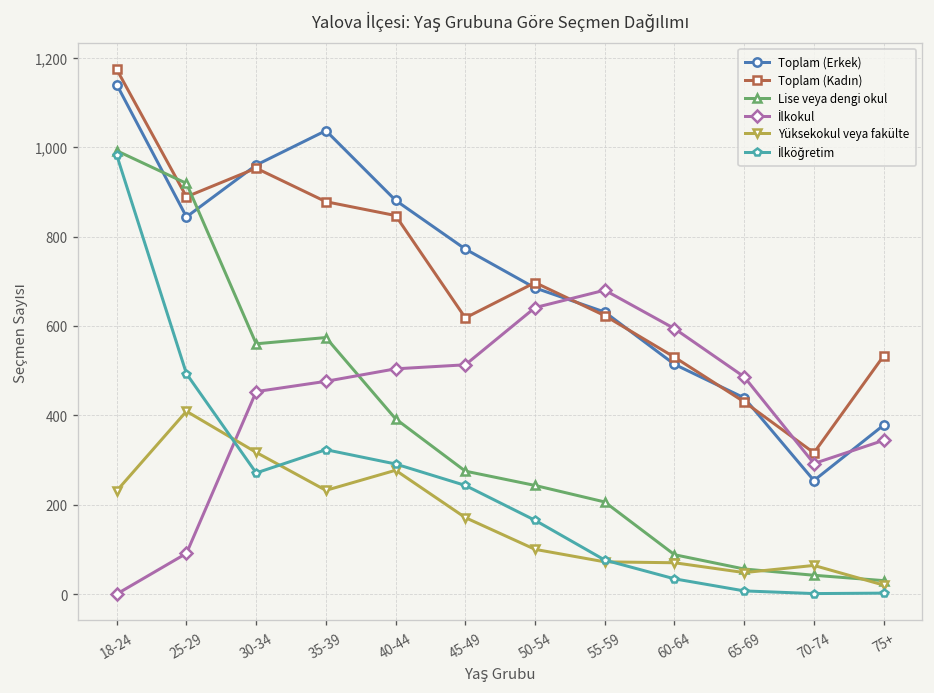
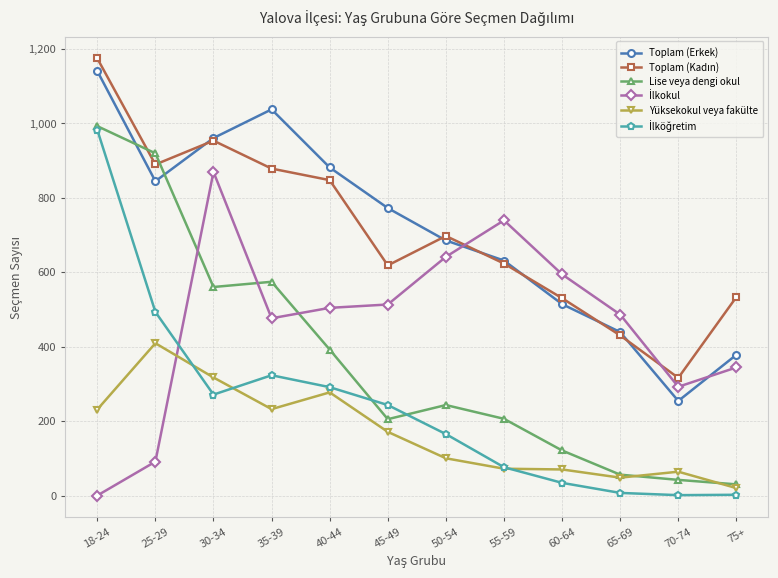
İlkokul, 30-34: 450 -> 870
Lise veya dengi okul, 45-49: 280 -> 210
İlkokul, 55-59: 680 -> 740
Lise veya dengi okul, 60-64: 90 -> 120
